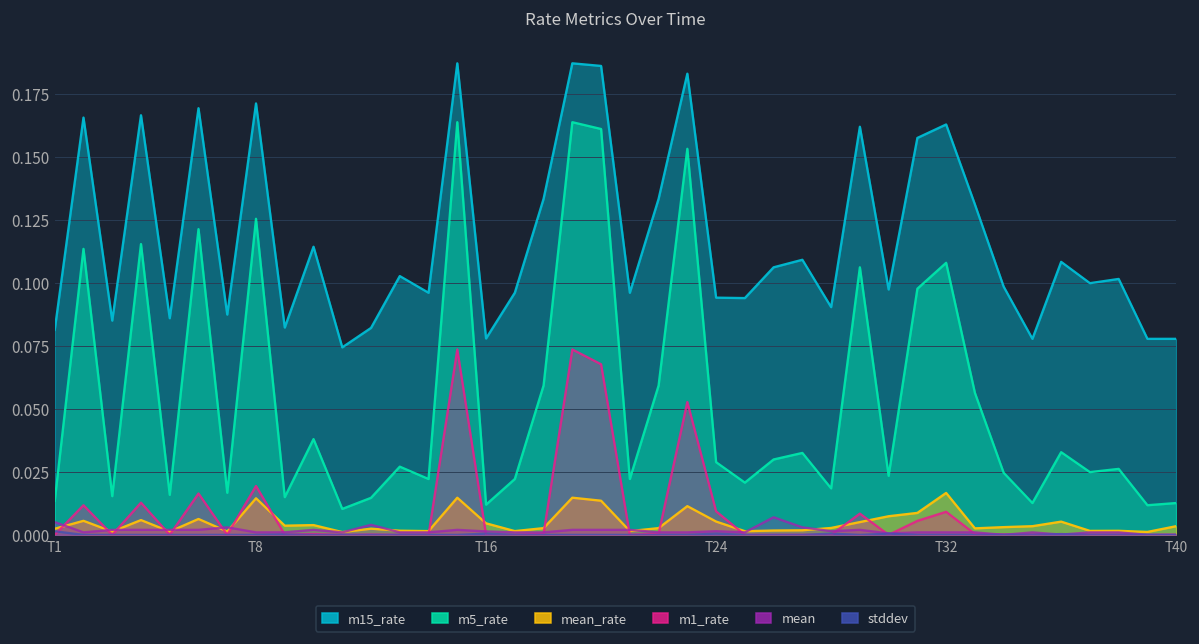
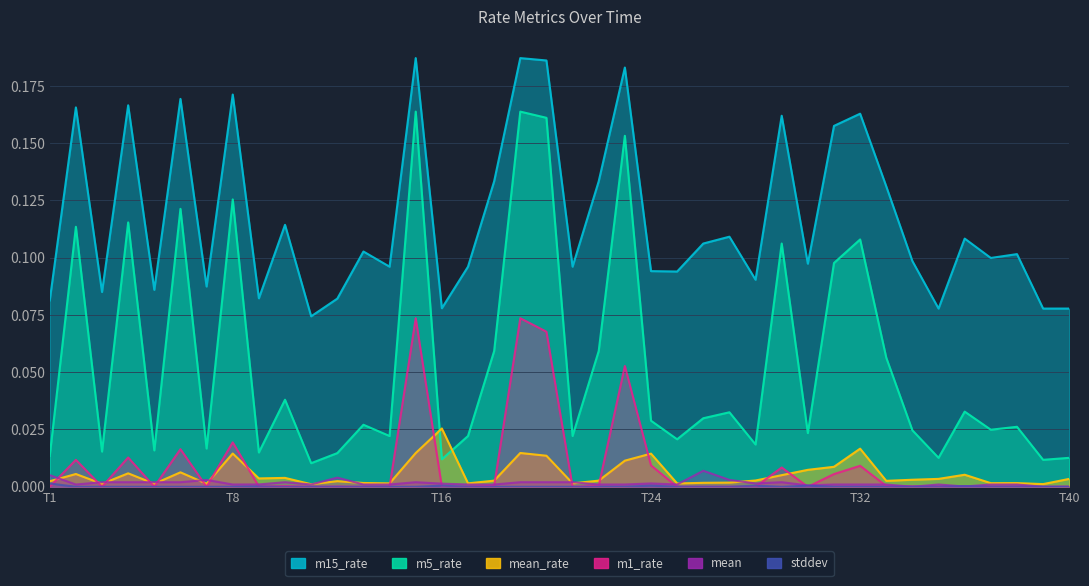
mean_rate, T16: 0.005 -> 0.025
mean_rate, T24: 0.005 -> 0.014
